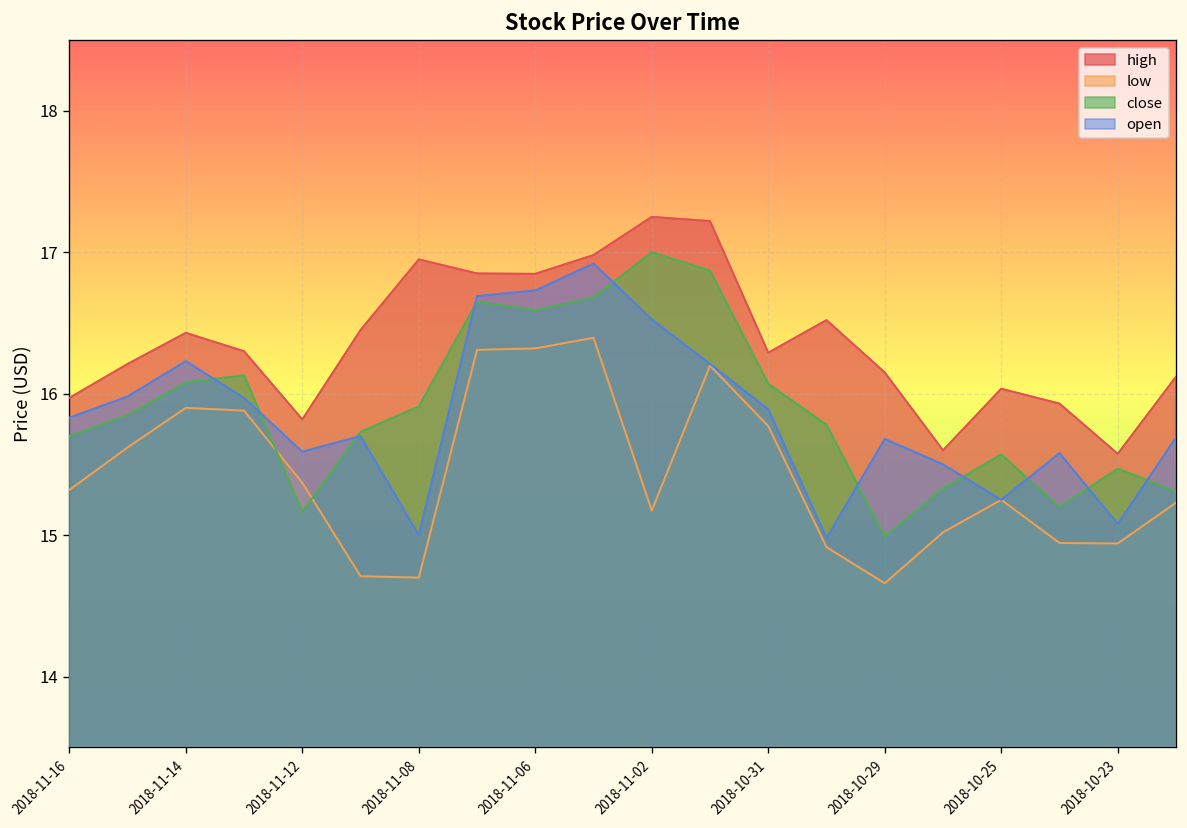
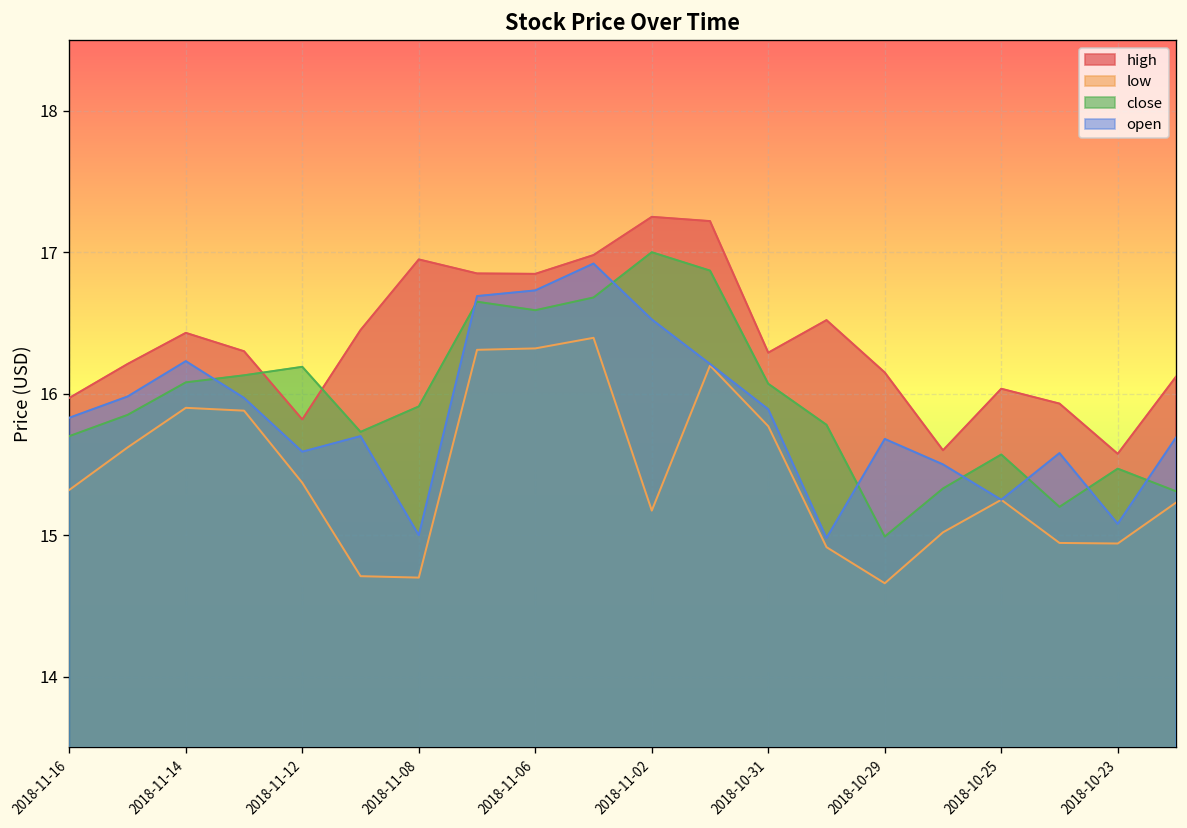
close, 2018-11-12: 15.17 -> 16.19
